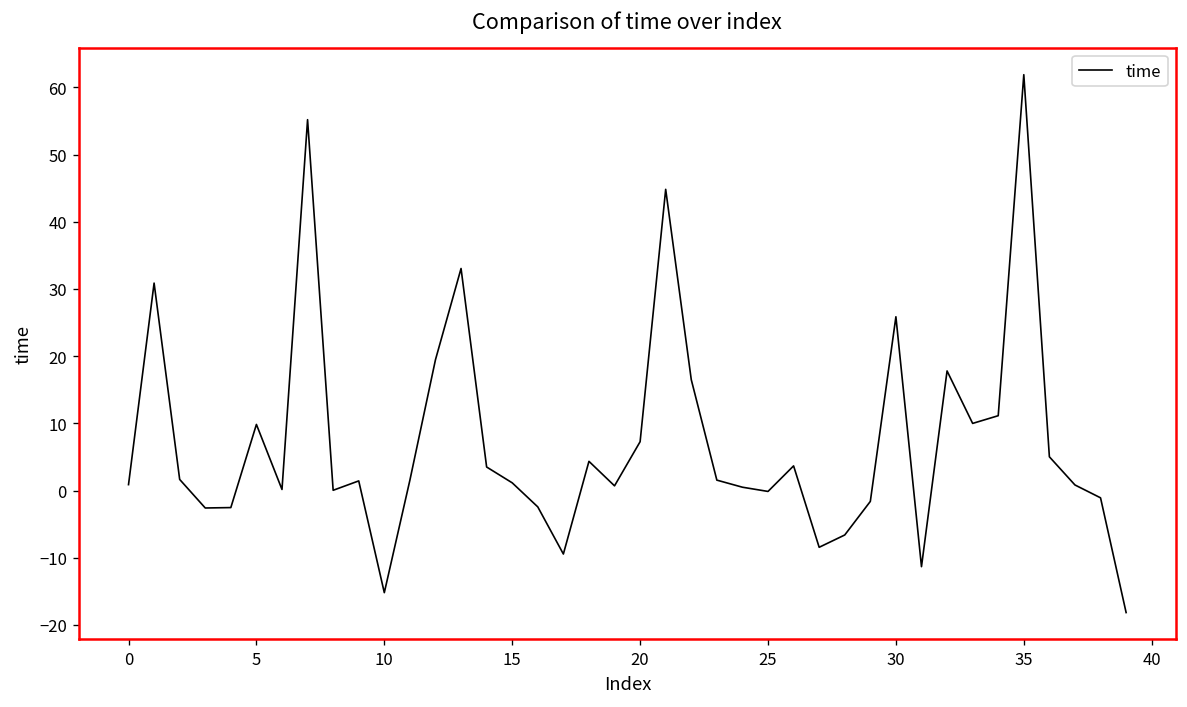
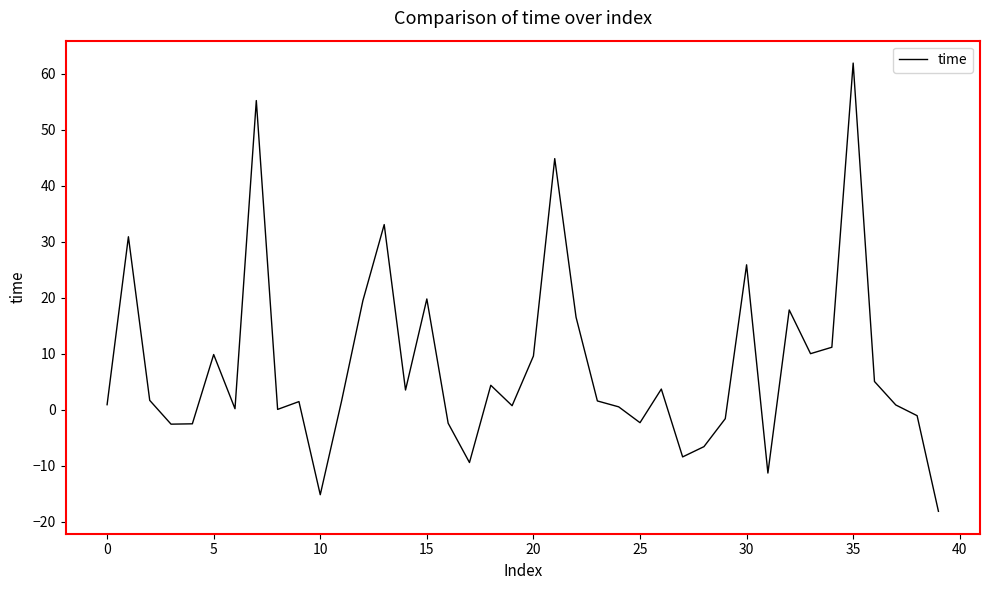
15: 1 -> 20
20: 7 -> 10
25: 0 -> -2
